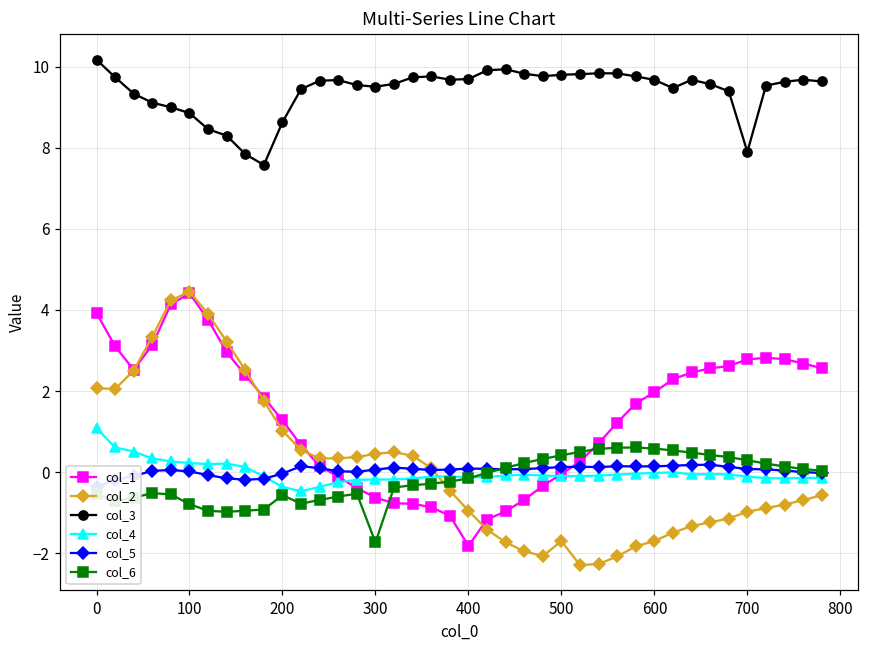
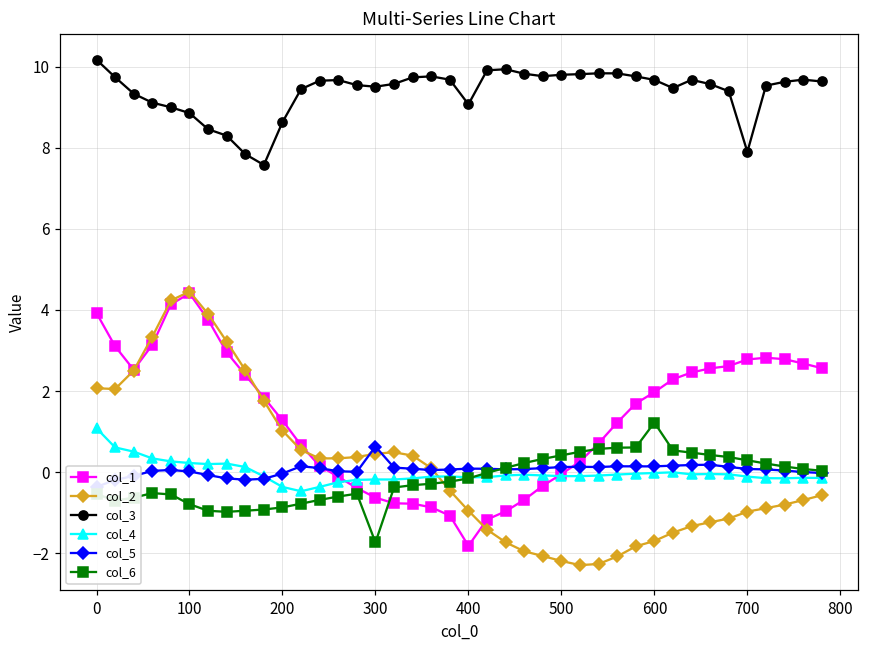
col_6, 200: -0.6 -> -0.9
col_5, 300: 0.1 -> 0.6
col_3, 400: 9.7 -> 9.1
col_2, 500: -1.7 -> -2.2
col_6, 600: 0.6 -> 1.2
